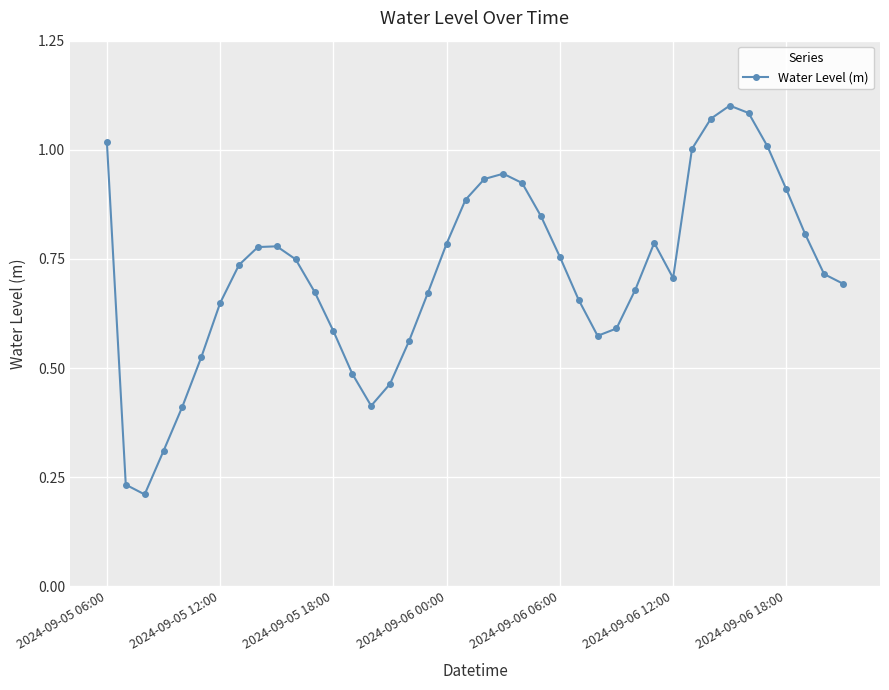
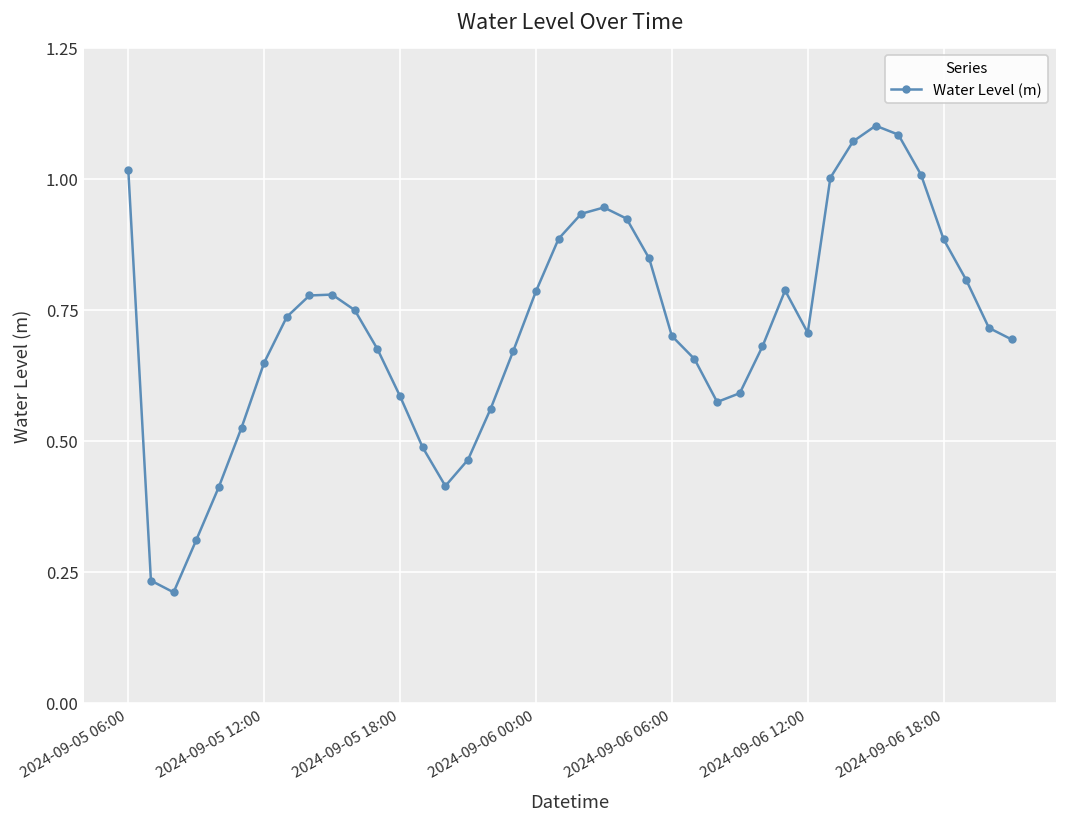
2024-09-06 06:00: 0.75 -> 0.70
2024-09-06 18:00: 0.91 -> 0.88
